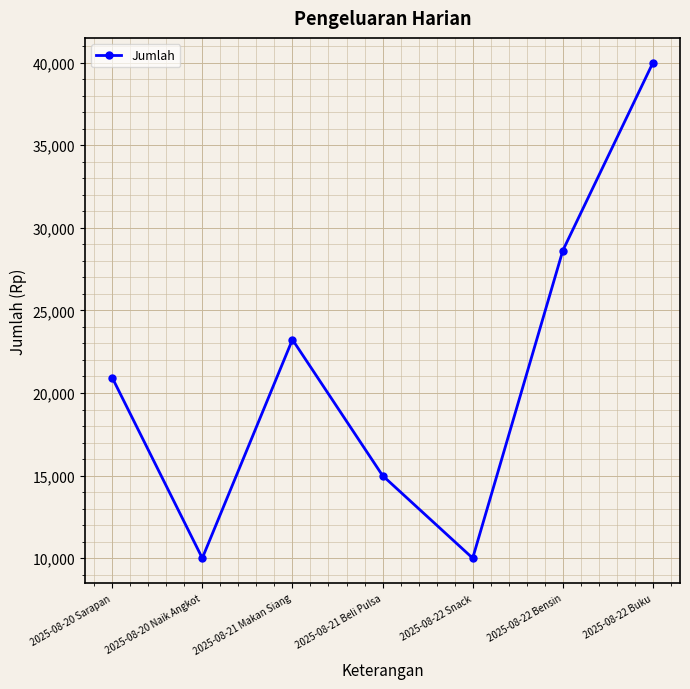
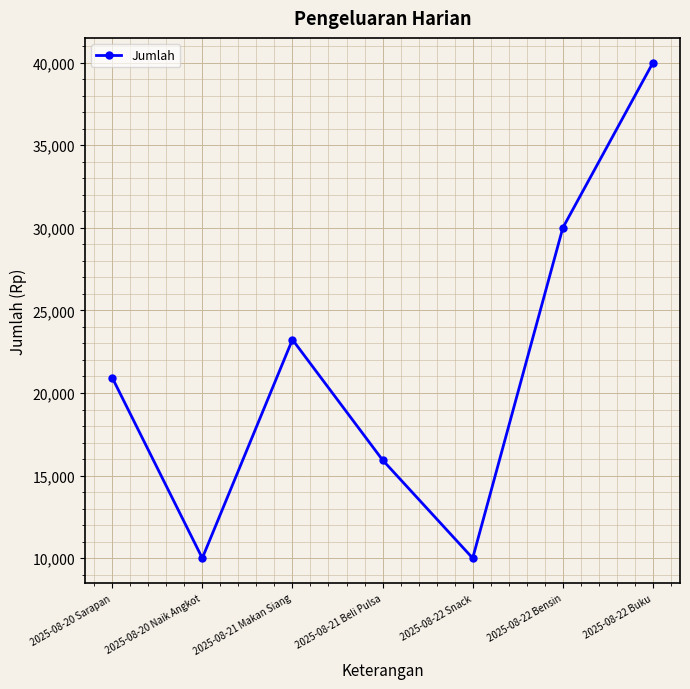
2025-08-21 Beli Pulsa: 15,000 -> 15,900
2025-08-22 Bensin: 28,600 -> 30,000
